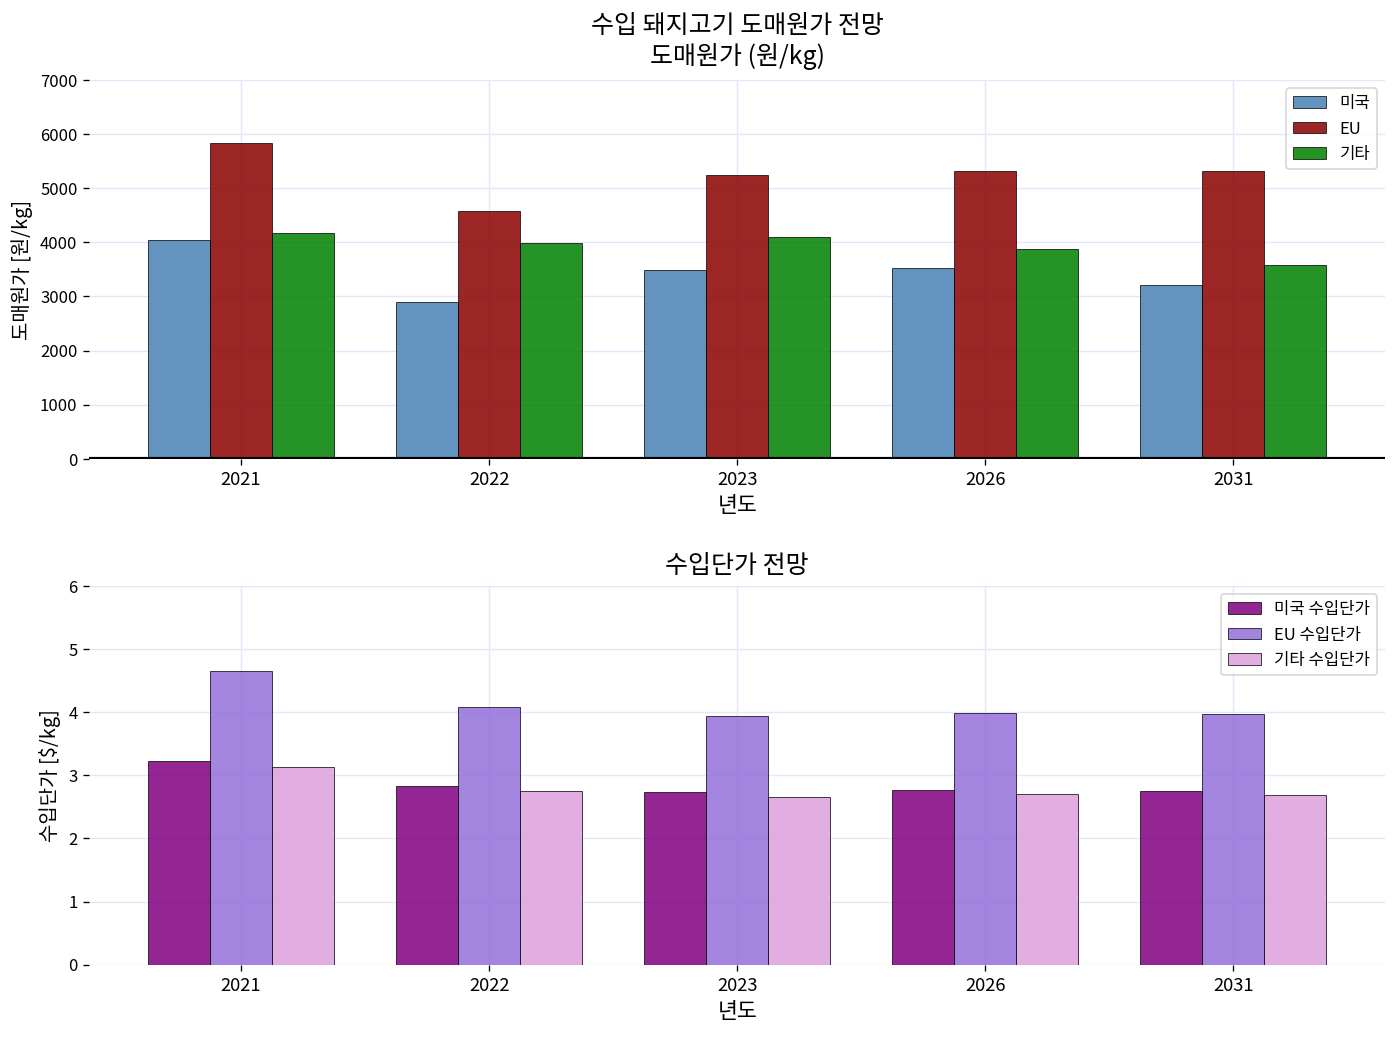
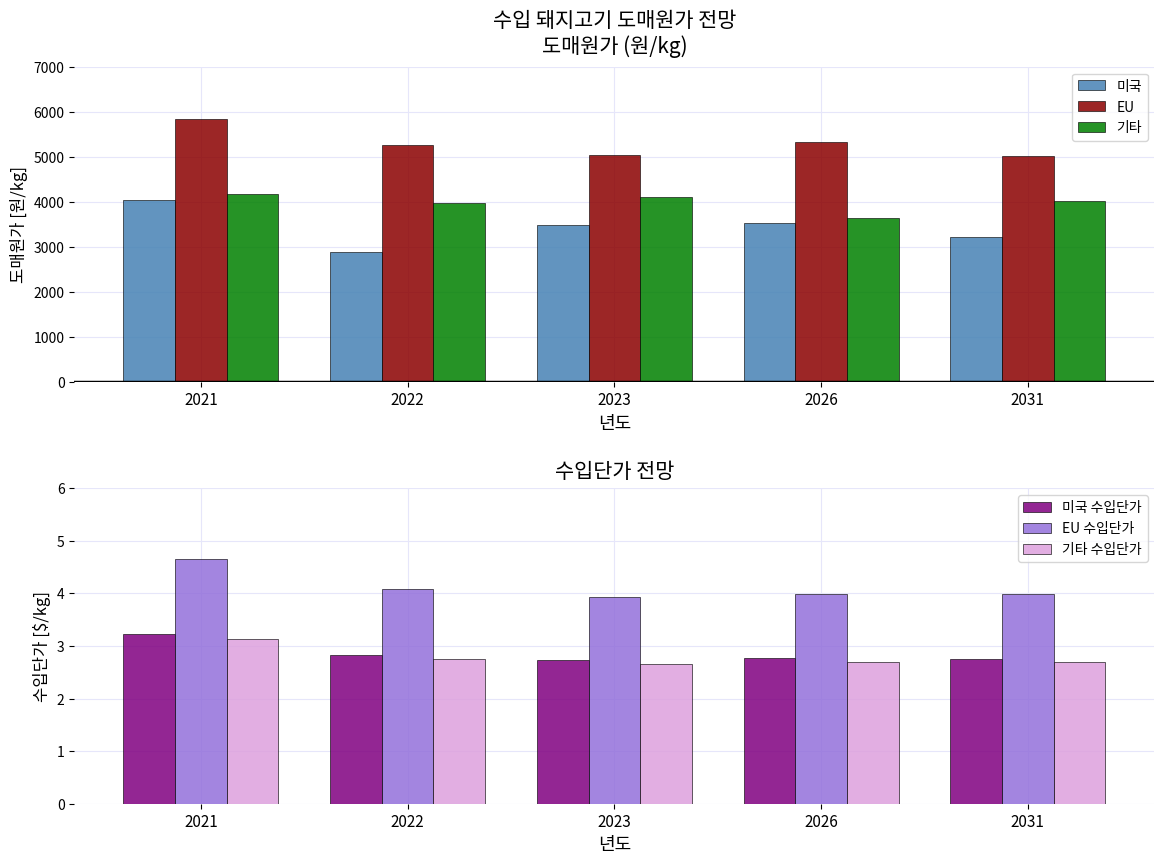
수입 돼지고기 도매원가 전망 도매원가 (원/kg), EU, 2022: 4600 -> 5300
수입 돼지고기 도매원가 전망 도매원가 (원/kg), EU, 2023: 5300 -> 5000
수입 돼지고기 도매원가 전망 도매원가 (원/kg), 기타, 2026: 3900 -> 3600
수입 돼지고기 도매원가 전망 도매원가 (원/kg), EU, 2031: 5300 -> 5000
수입 돼지고기 도매원가 전망 도매원가 (원/kg), 기타, 2031: 3600 -> 4000
